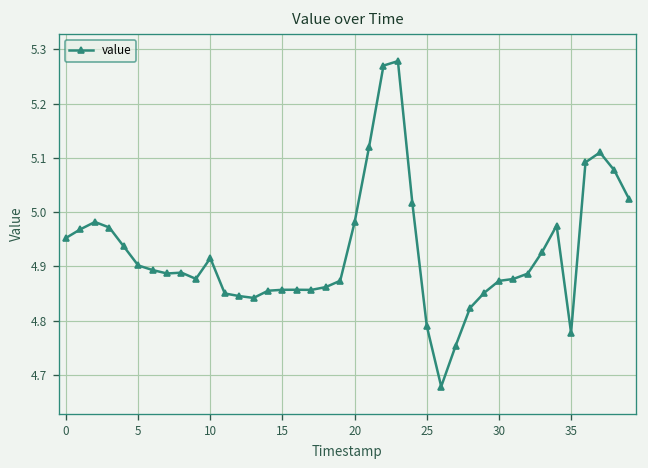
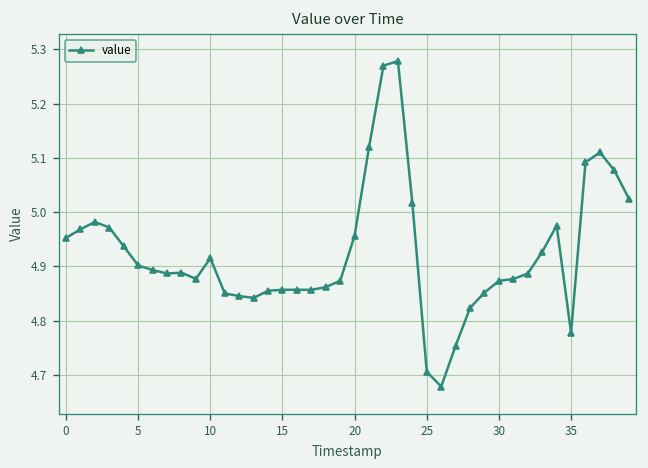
20: 4.98 -> 4.96
25: 4.79 -> 4.71
